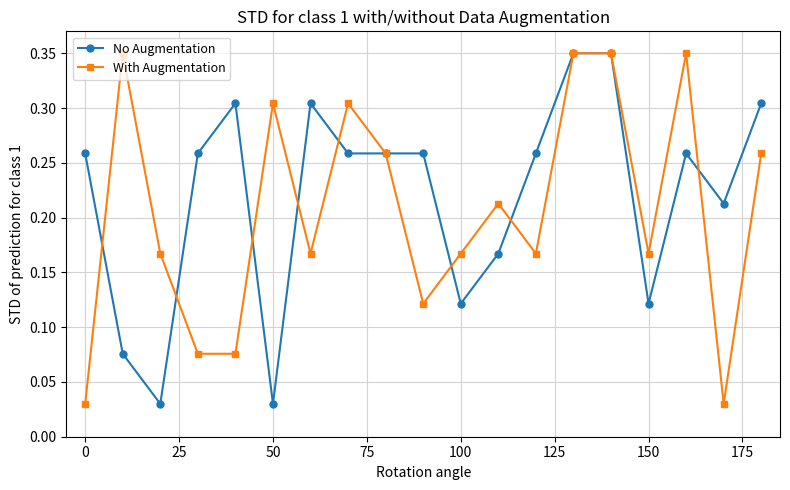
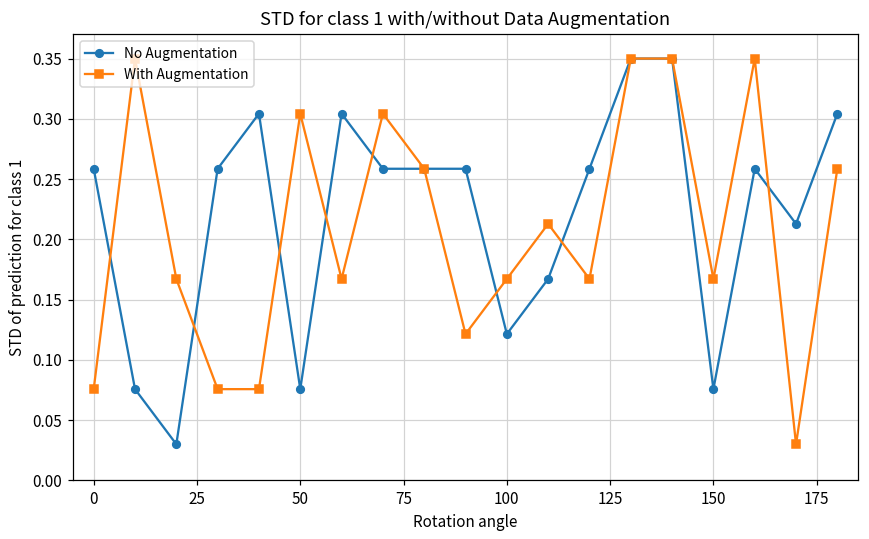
With Augmentation, 0: 0.030 -> 0.076
No Augmentation, 50: 0.030 -> 0.076
No Augmentation, 150: 0.121 -> 0.076
